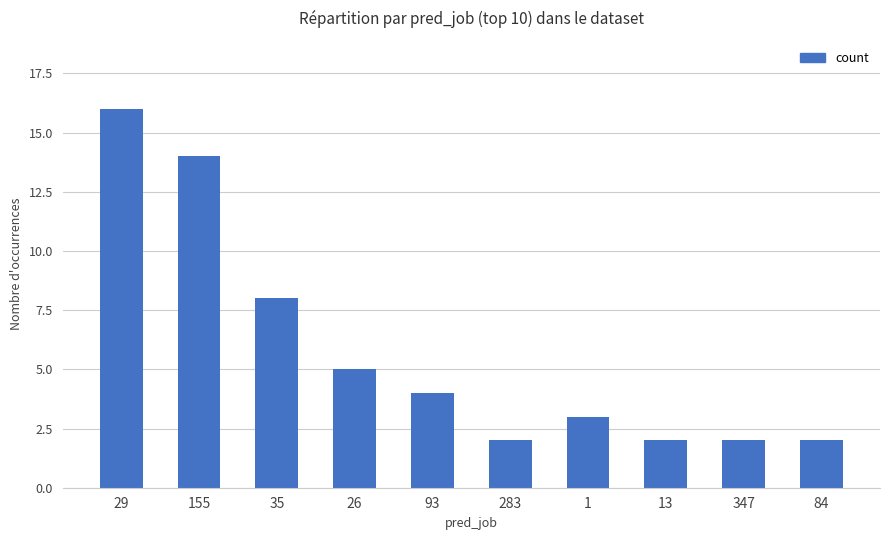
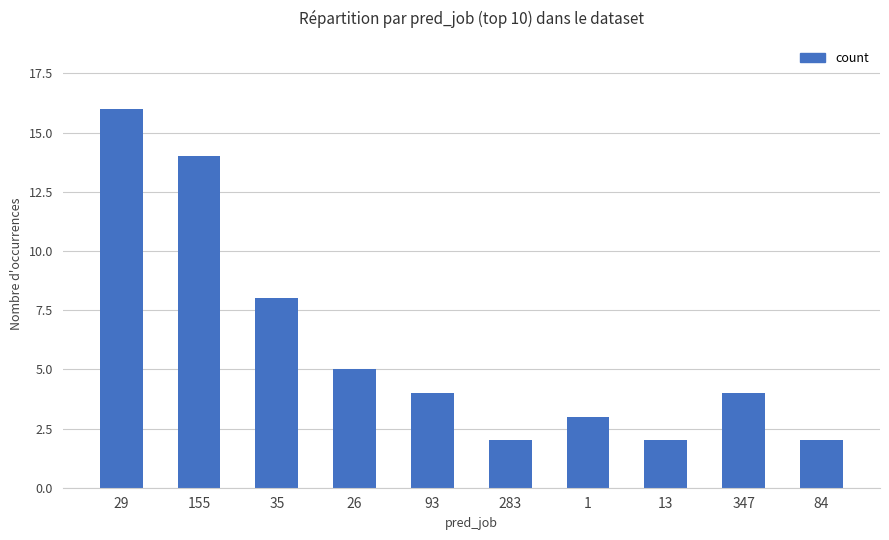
347: 2 -> 4
